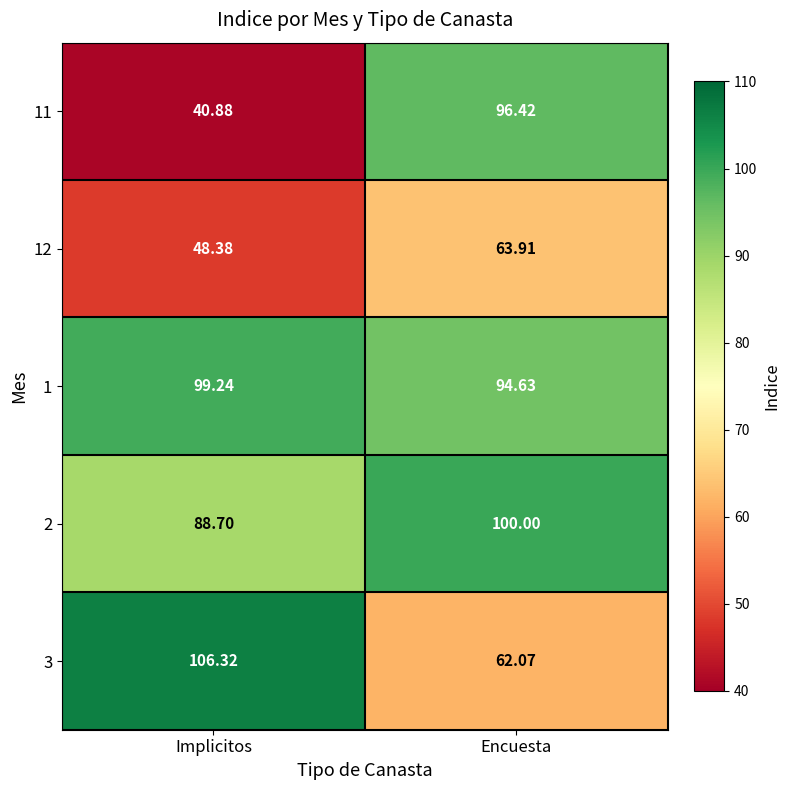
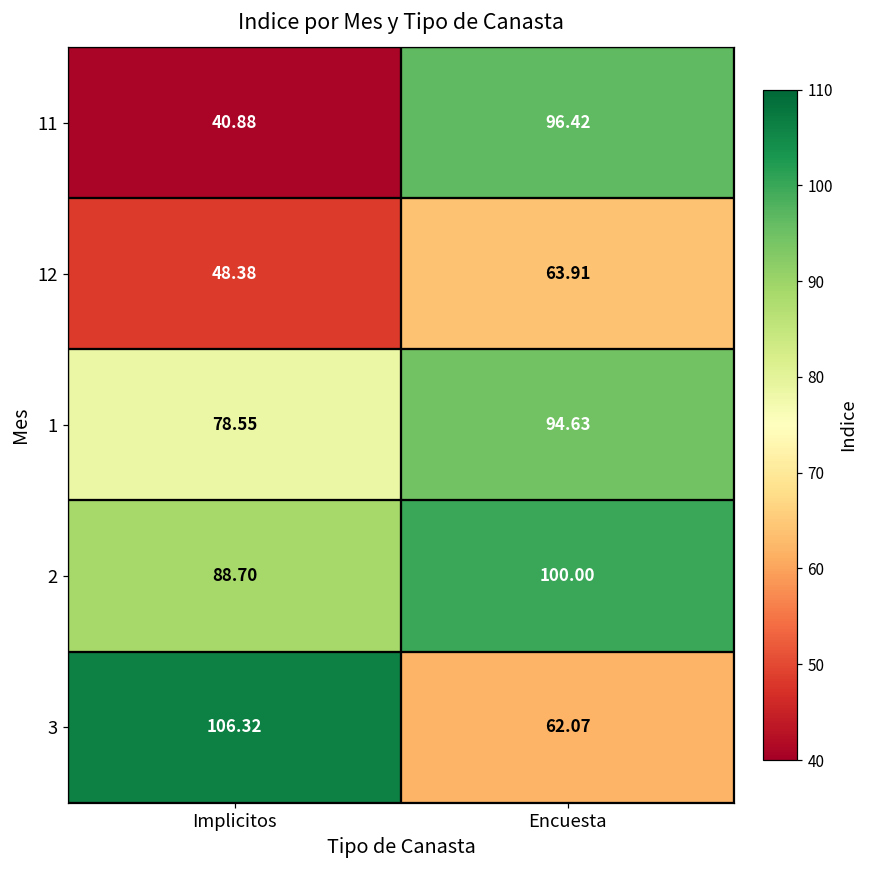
1, Implicitos: 99.24 -> 78.55
